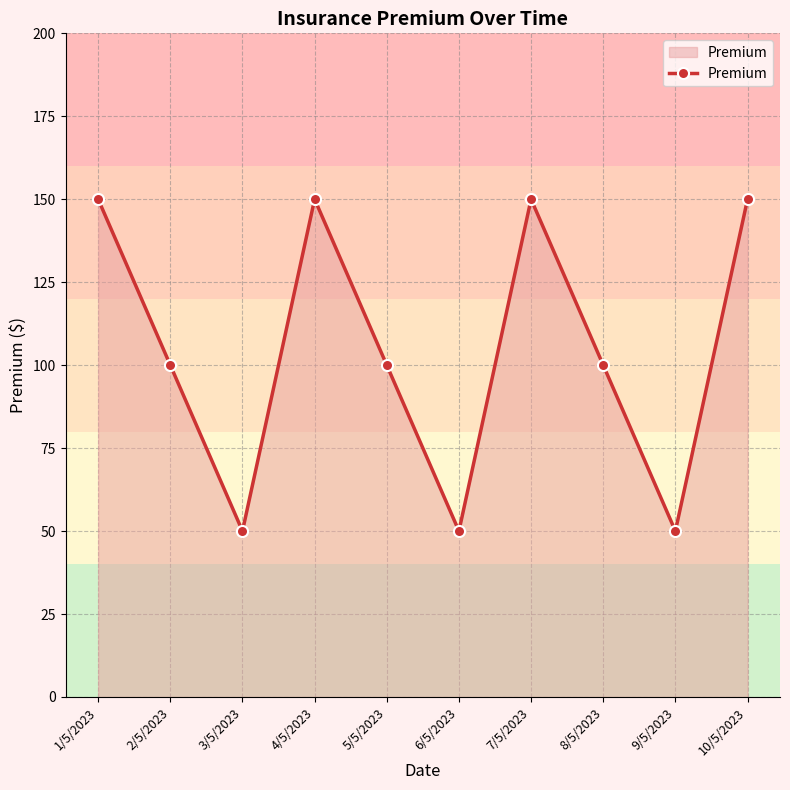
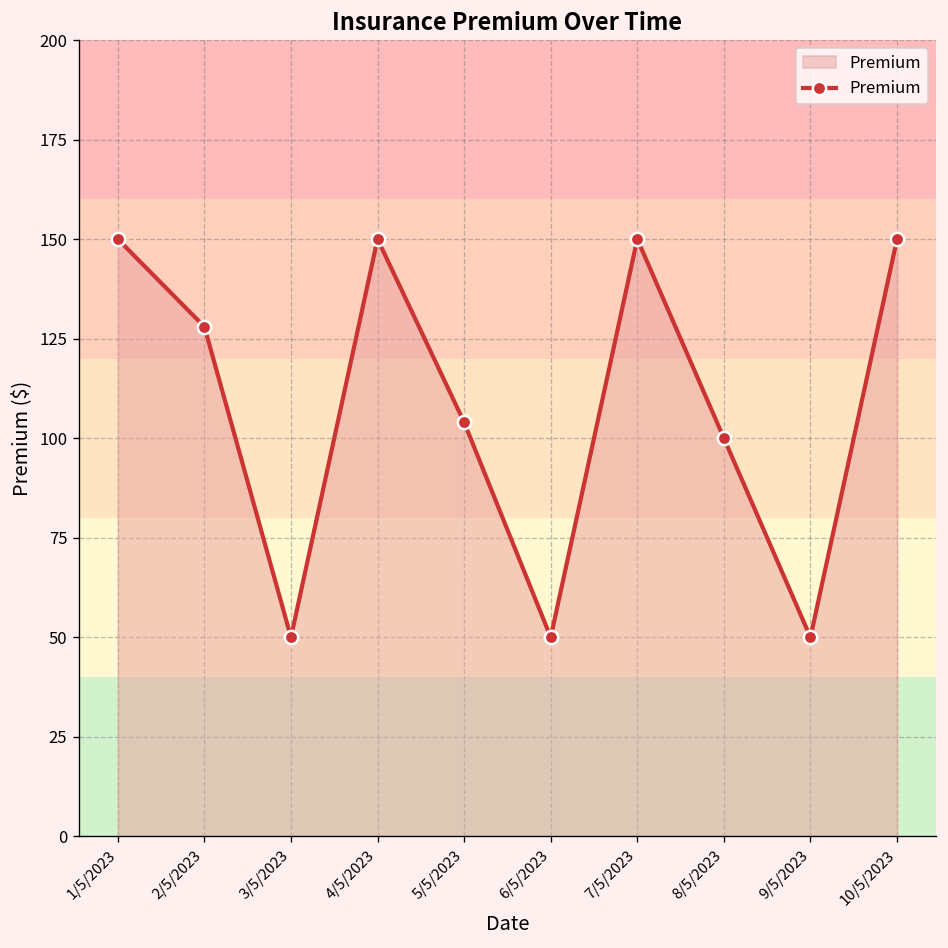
2/5/2023: 100 -> 128
5/5/2023: 100 -> 104
